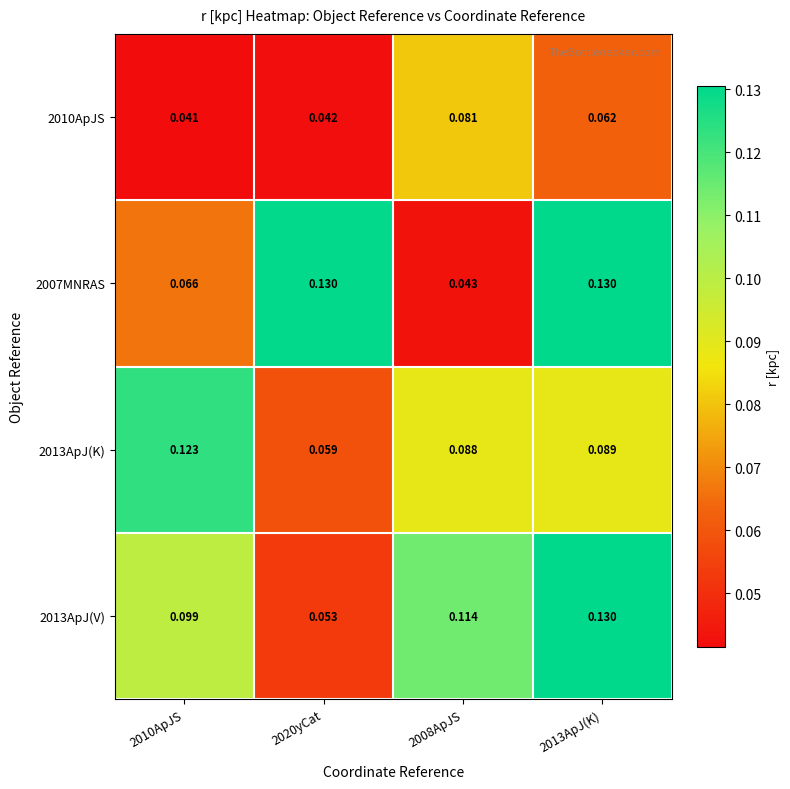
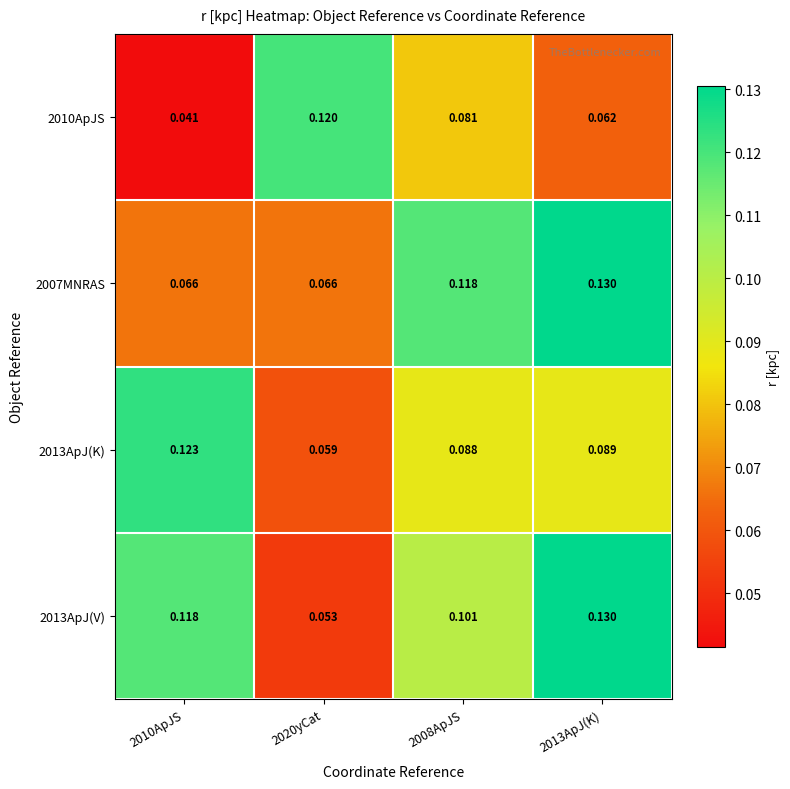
2010ApJS, 2020yCat: 0.042 -> 0.120
2007MNRAS, 2020yCat: 0.130 -> 0.066
2007MNRAS, 2008ApJS: 0.043 -> 0.118
2013ApJ(V), 2010ApJS: 0.099 -> 0.118
2013ApJ(V), 2008ApJS: 0.114 -> 0.101
